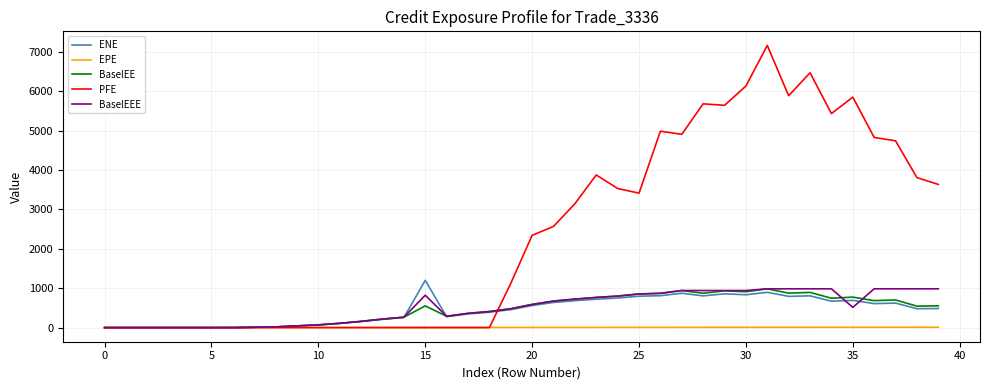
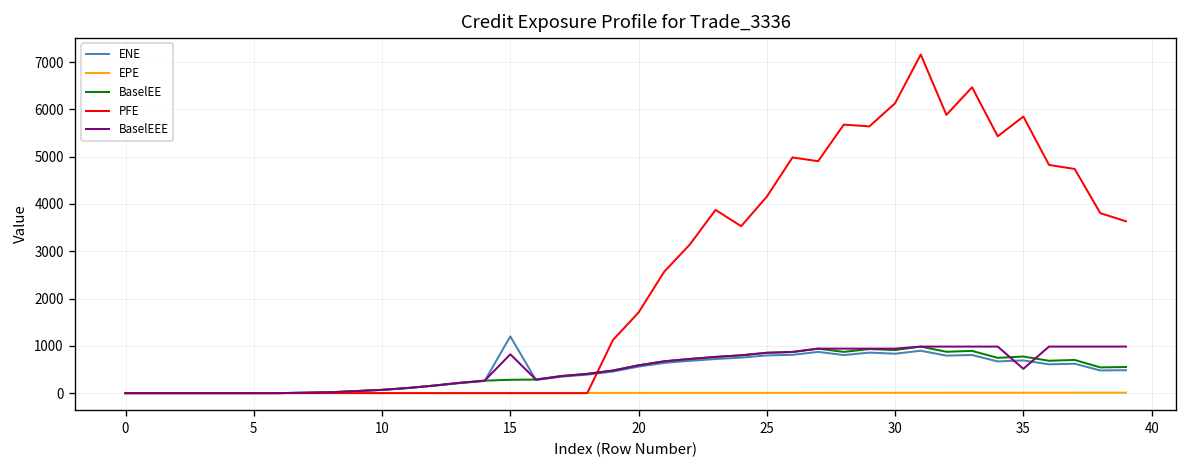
BaselEE, 15: 600 -> 300
PFE, 20: 2300 -> 1700
PFE, 25: 3400 -> 4200
